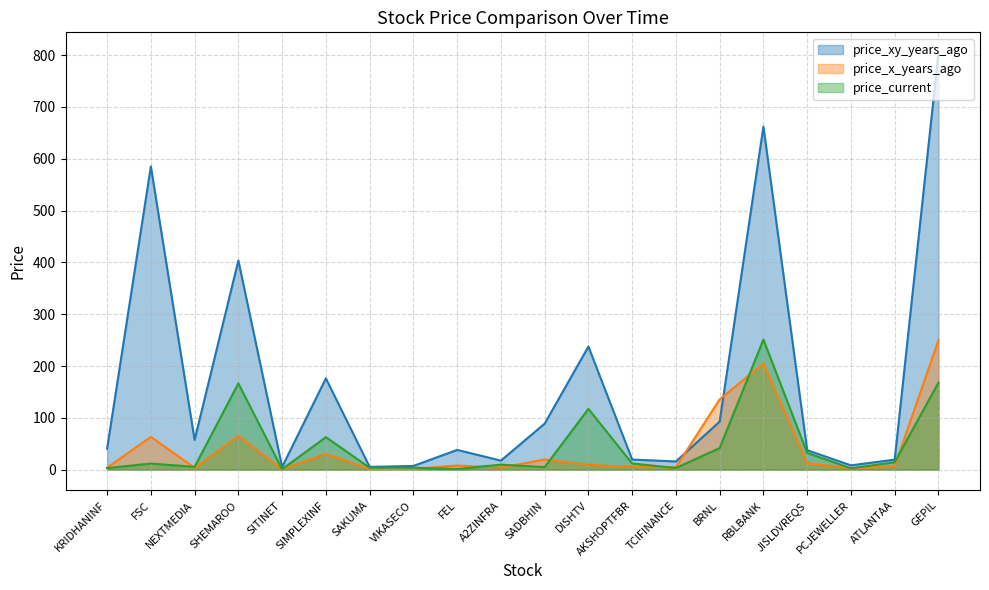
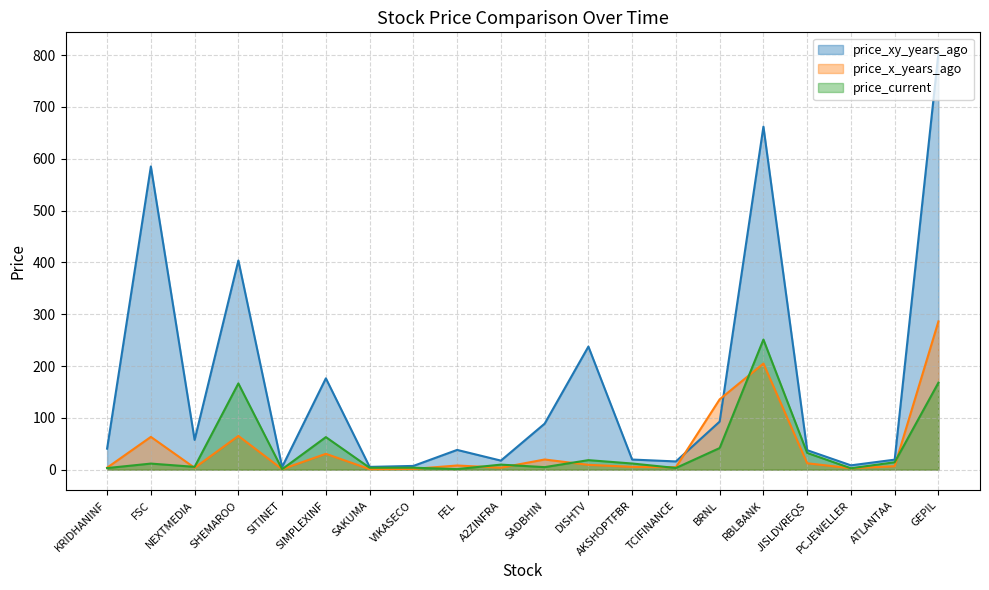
price_current, DISHTV: 120 -> 20
price_x_years_ago, GEPIL: 250 -> 290
